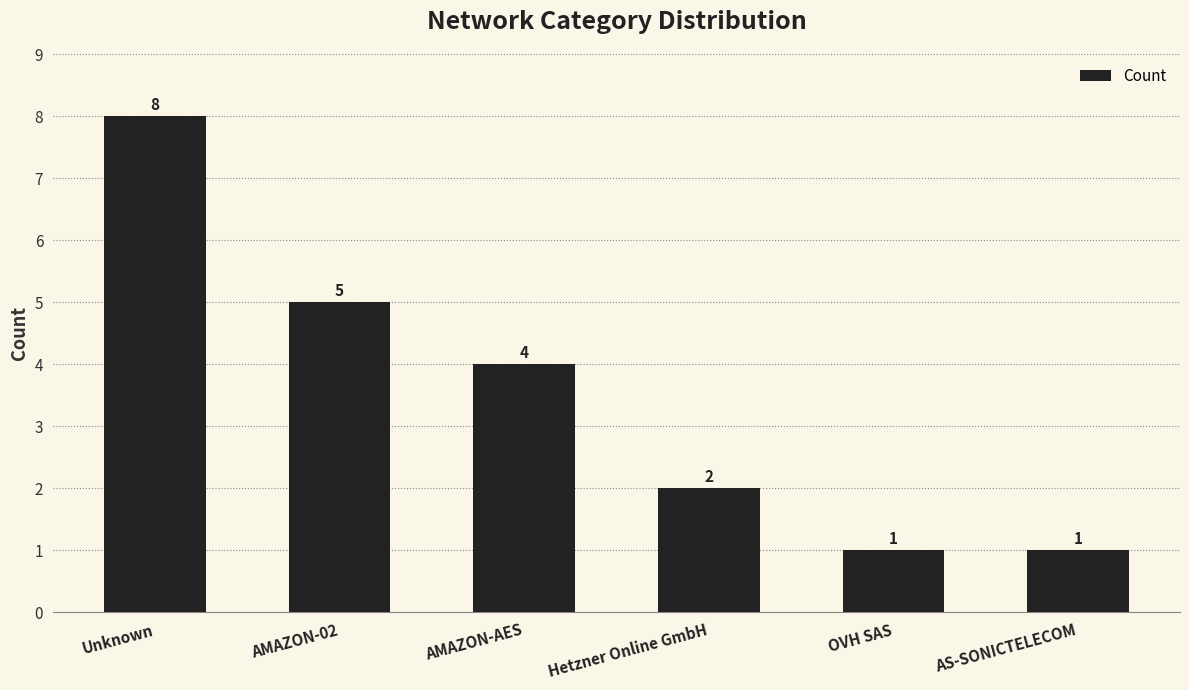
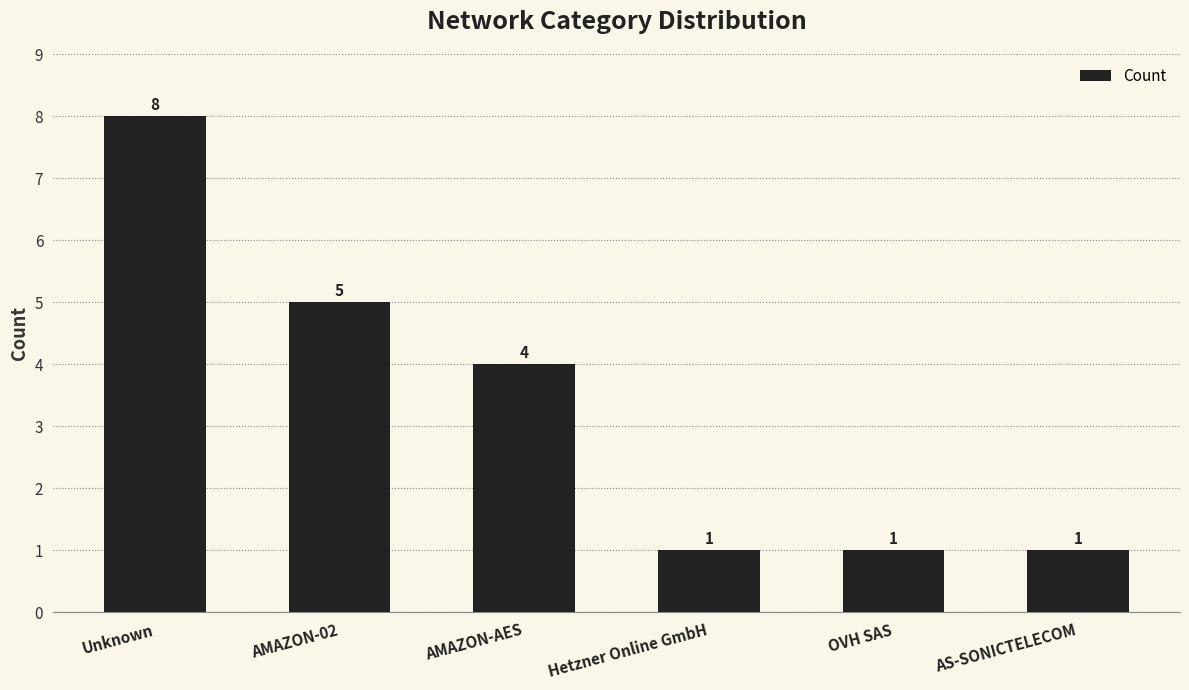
Hetzner Online GmbH: 2 -> 1
